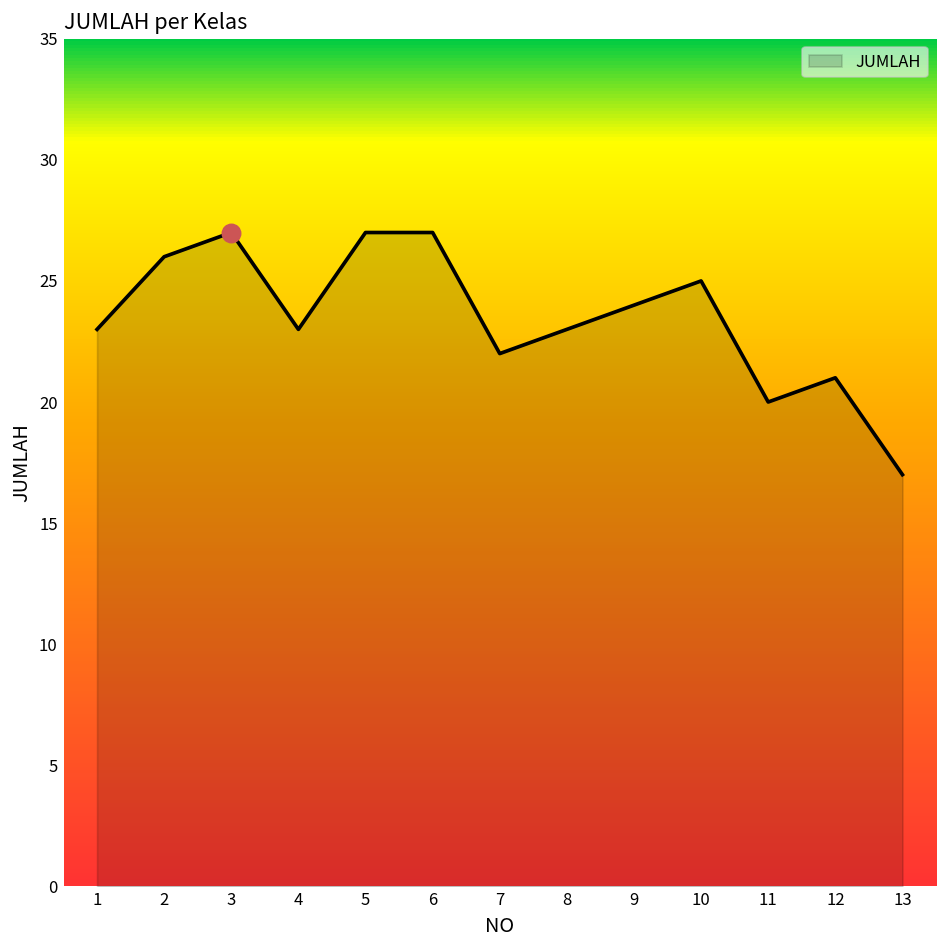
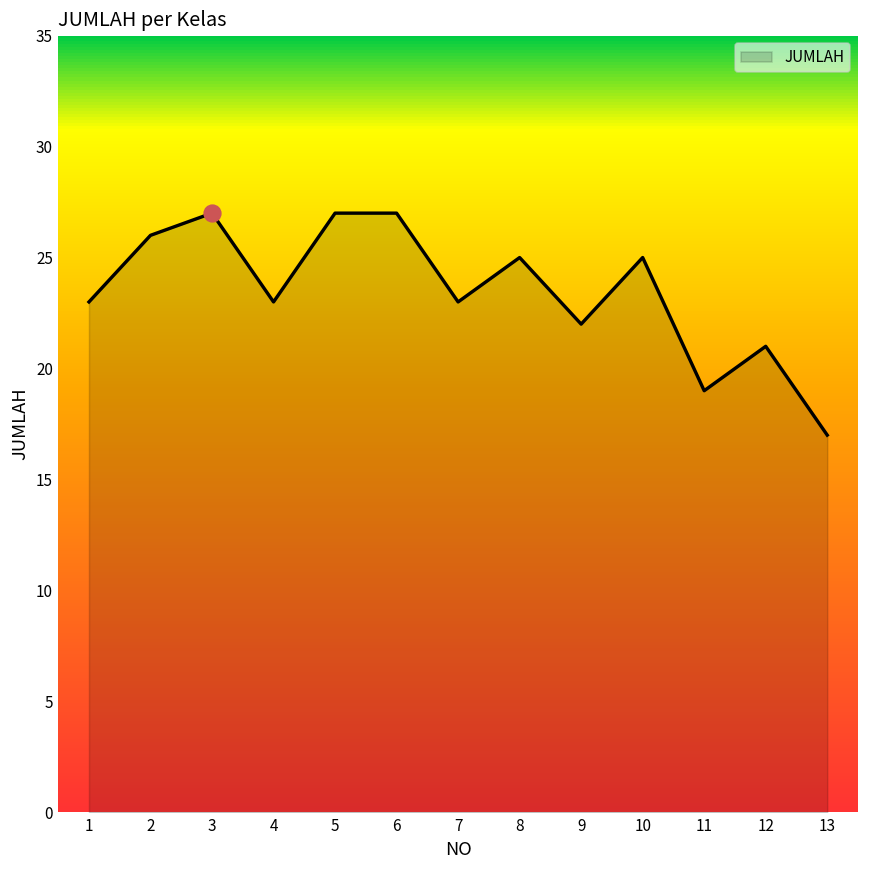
JUMLAH, 7: 22 -> 23
JUMLAH, 8: 23 -> 25
JUMLAH, 9: 24 -> 22
JUMLAH, 11: 20 -> 19
